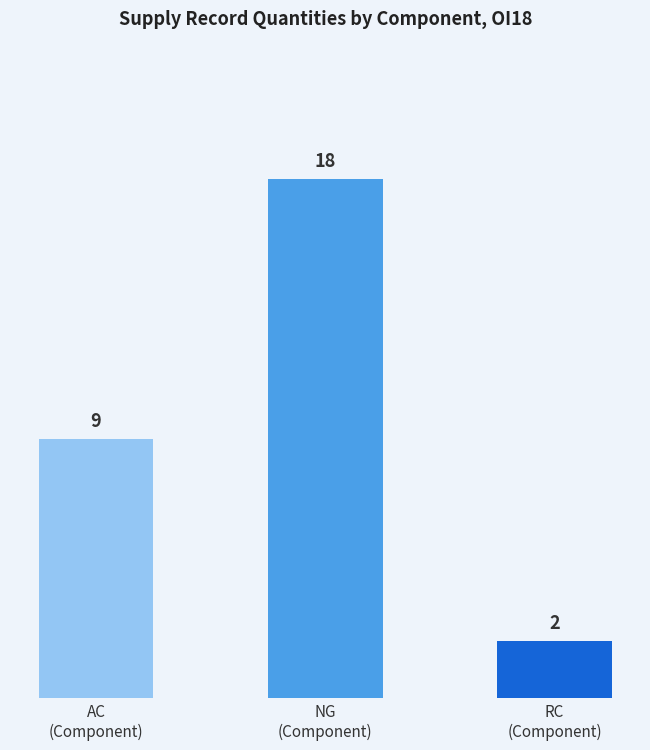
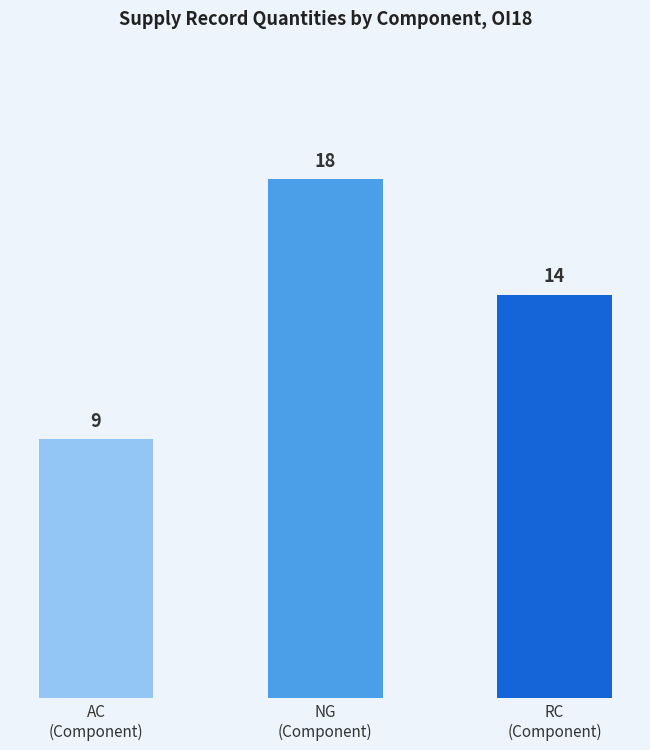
RC (Component): 2 -> 14
